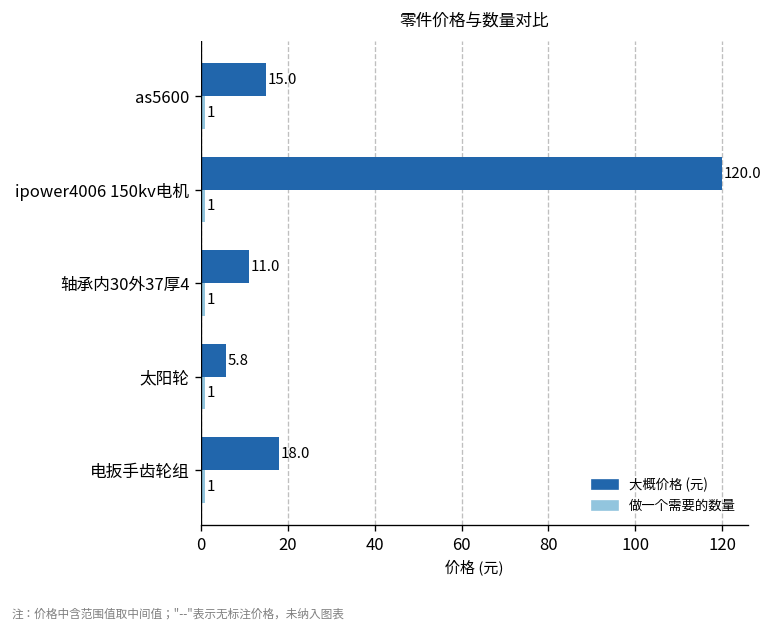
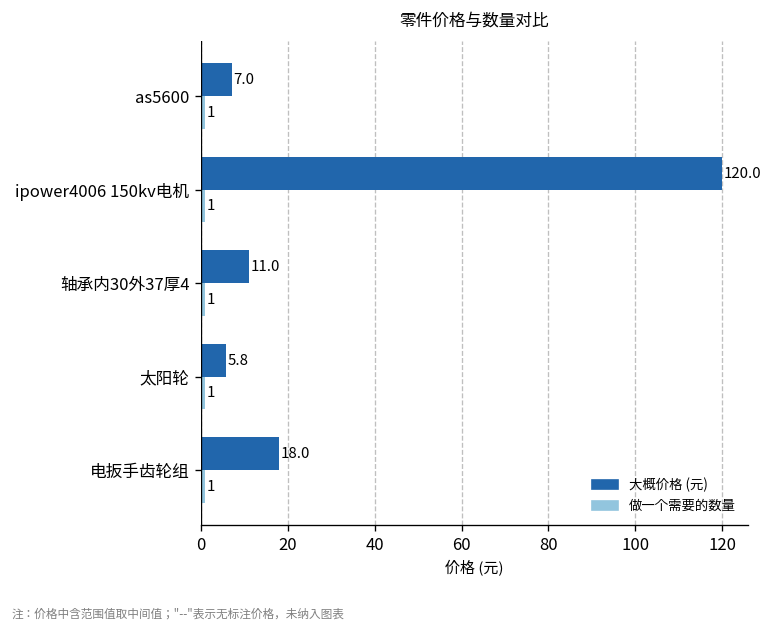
大概价格 (元), as5600: 15.0 -> 7.0
